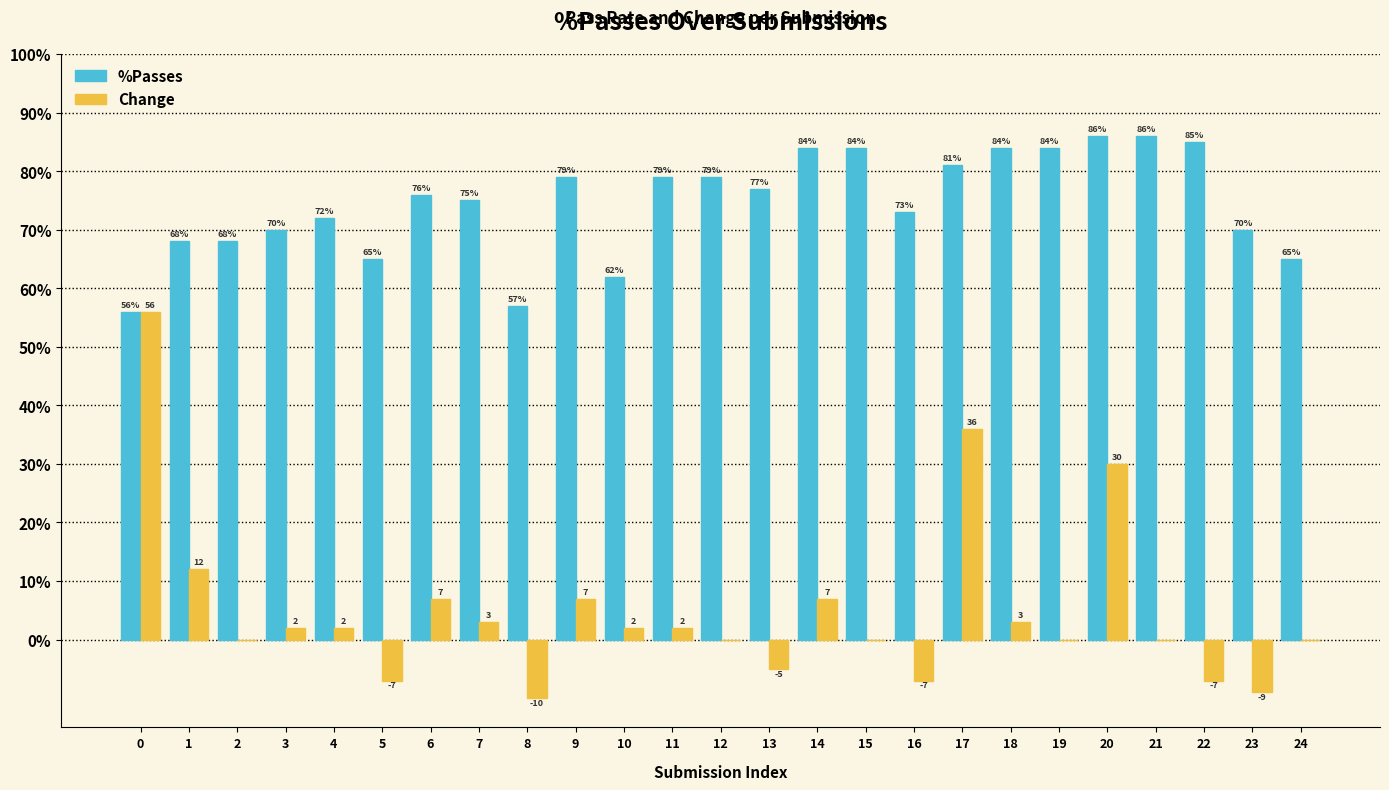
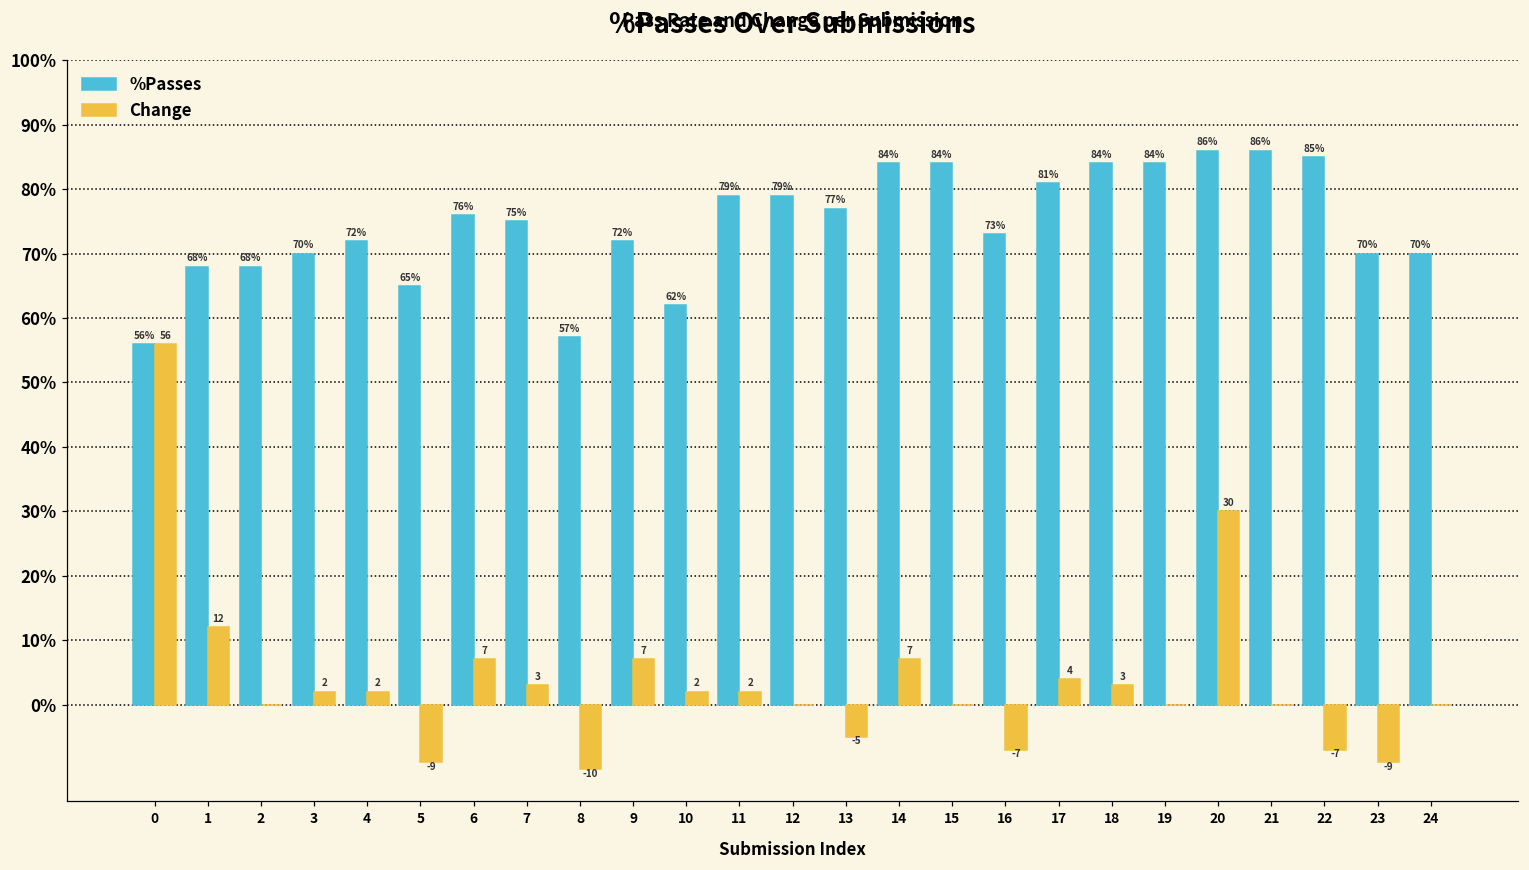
Change, 5: -7 -> -9
%Passes, 9: 79% -> 72%
Change, 17: 36 -> 4
%Passes, 24: 65% -> 70%
